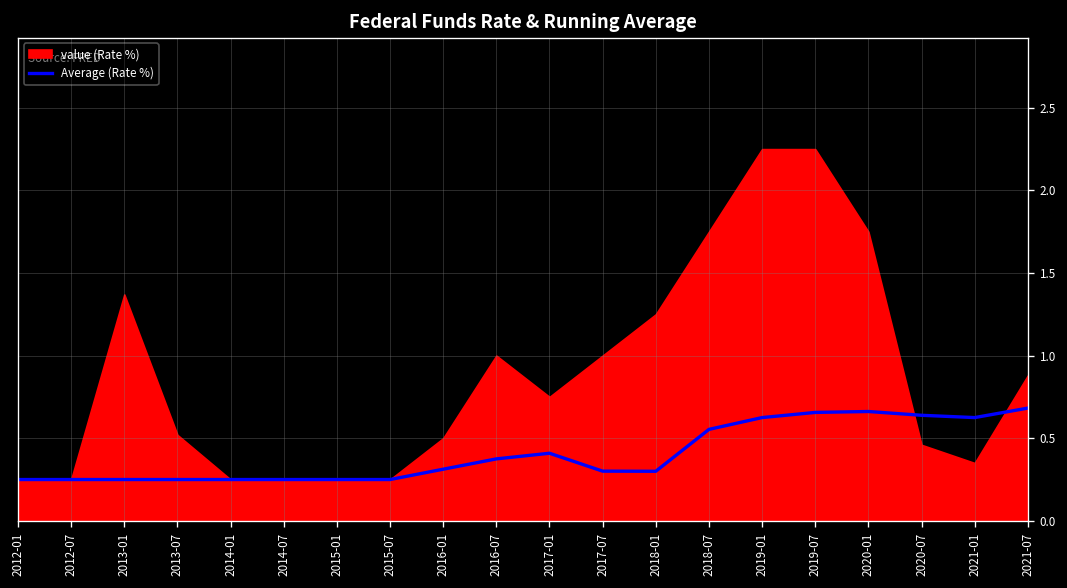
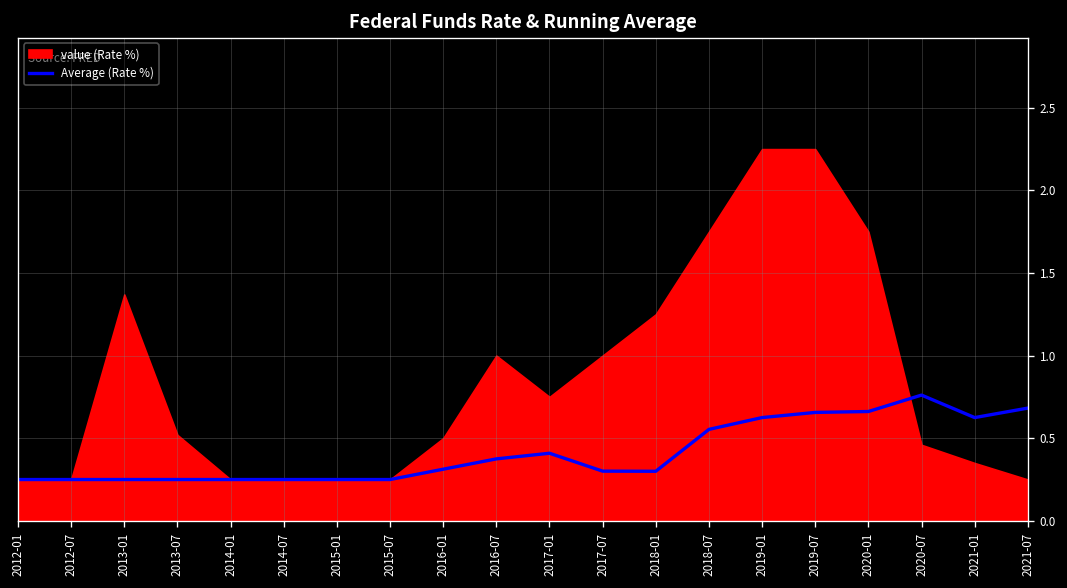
Average (Rate %), 2020-07: 0.64 -> 0.76
value (Rate %), 2021-07: 0.88 -> 0.25
